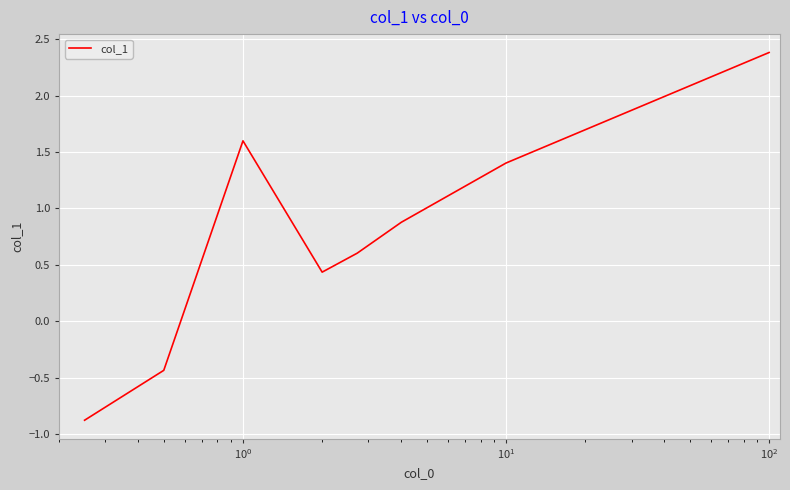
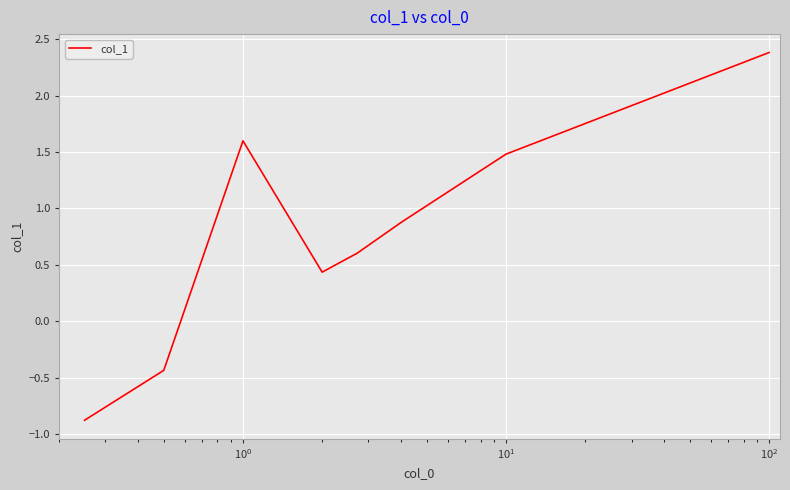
10^1: 1.40 -> 1.48
